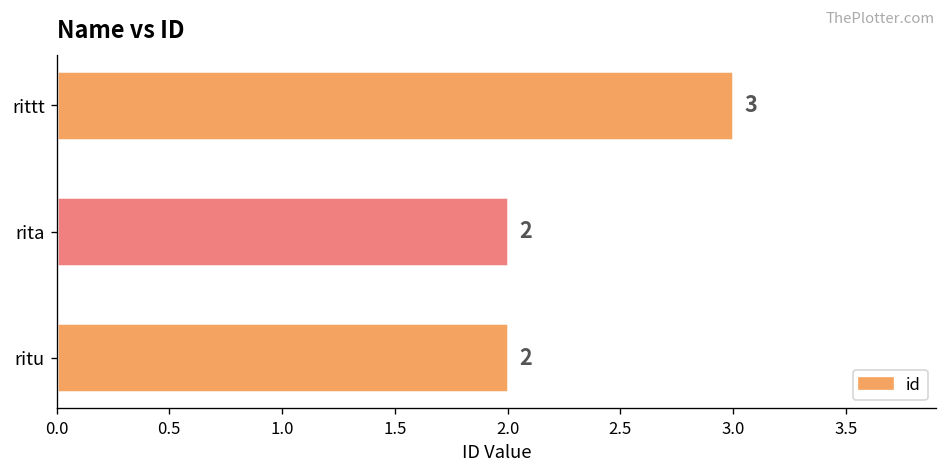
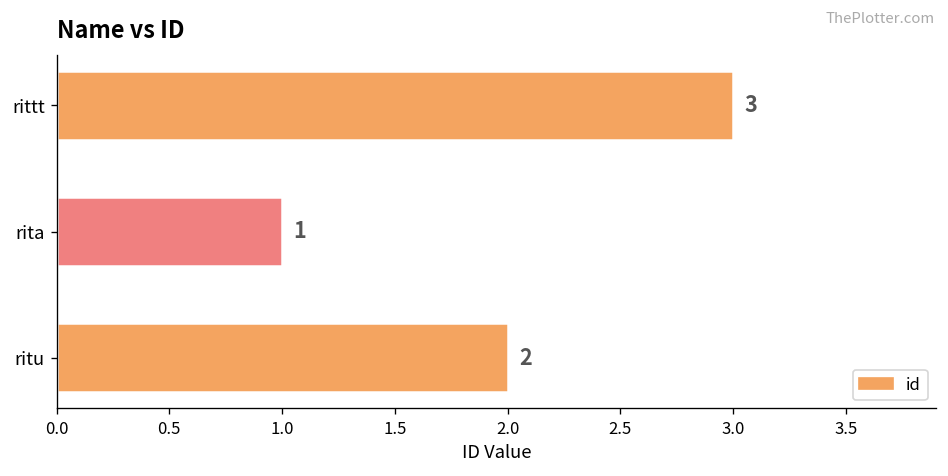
rita: 2 -> 1
